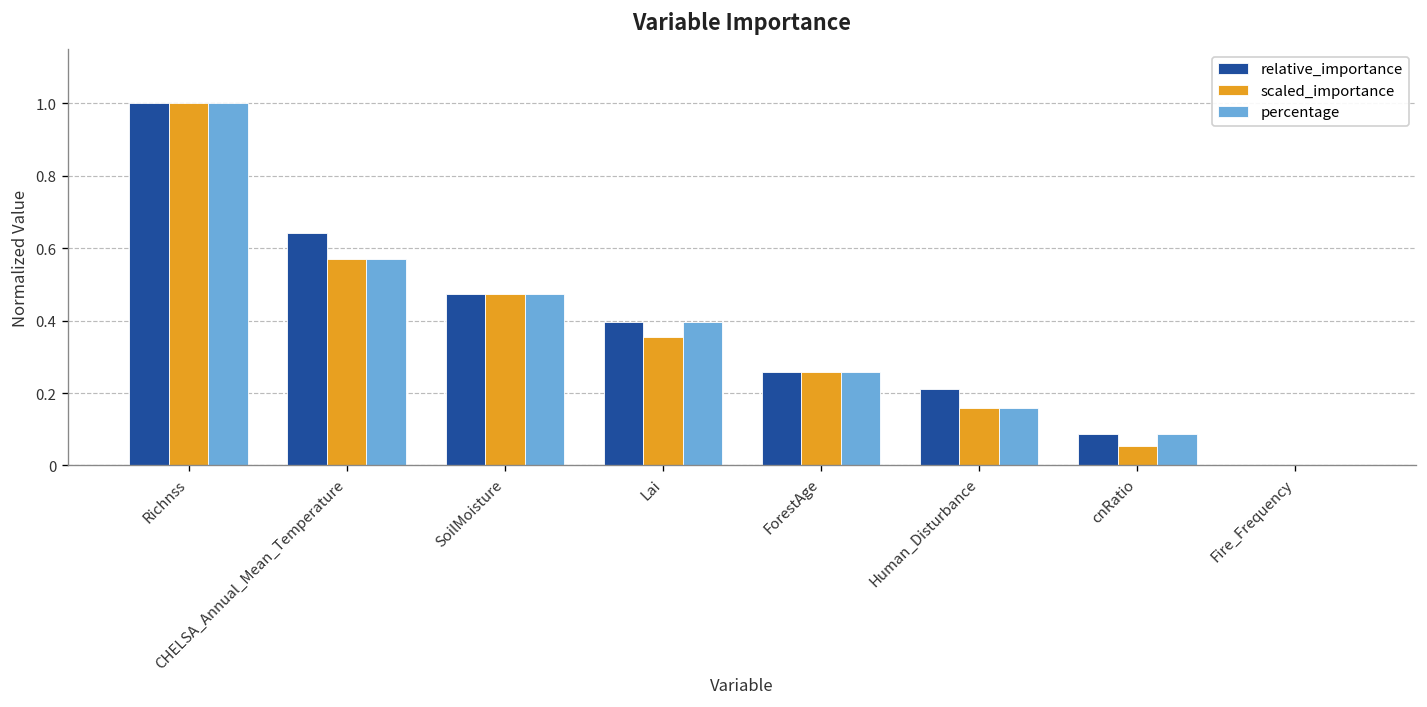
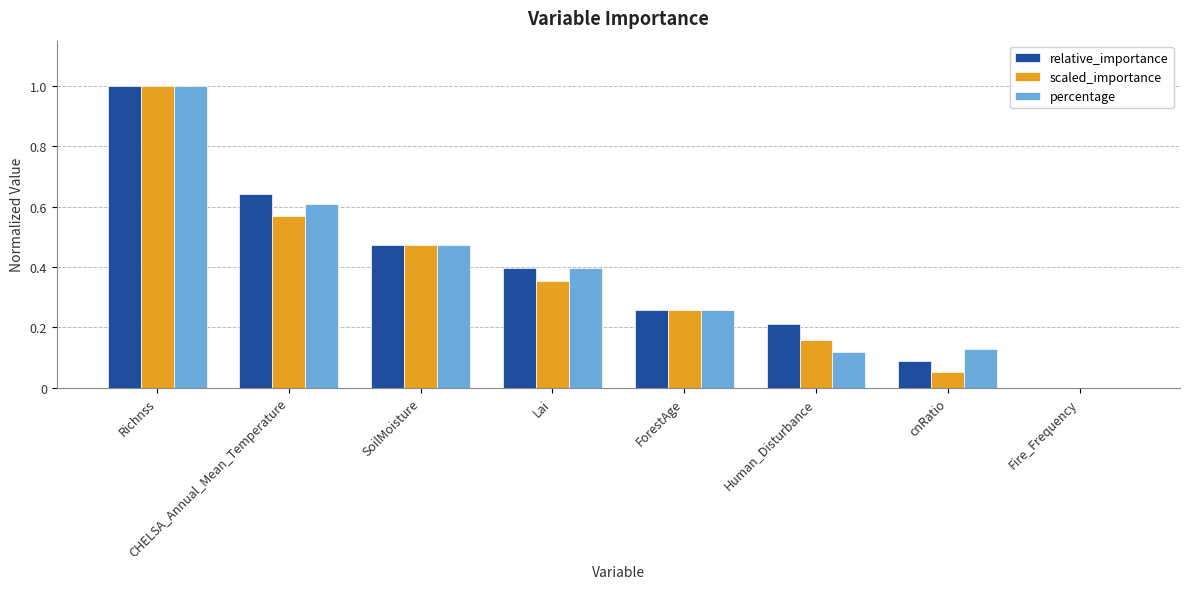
percentage, CHELSA_Annual_Mean_Temperature: 0.57 -> 0.61
percentage, Human_Disturbance: 0.16 -> 0.12
percentage, cnRatio: 0.09 -> 0.13
